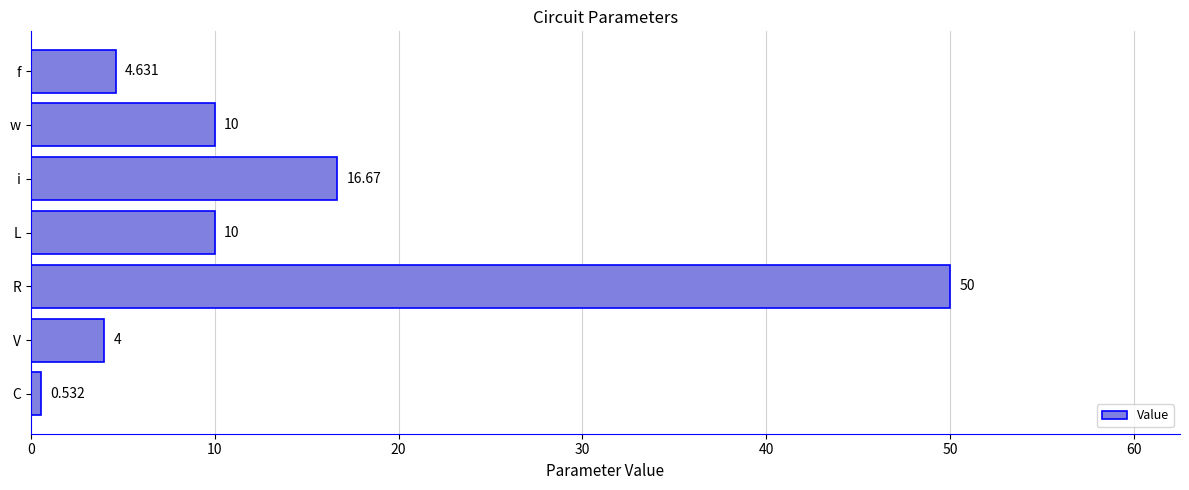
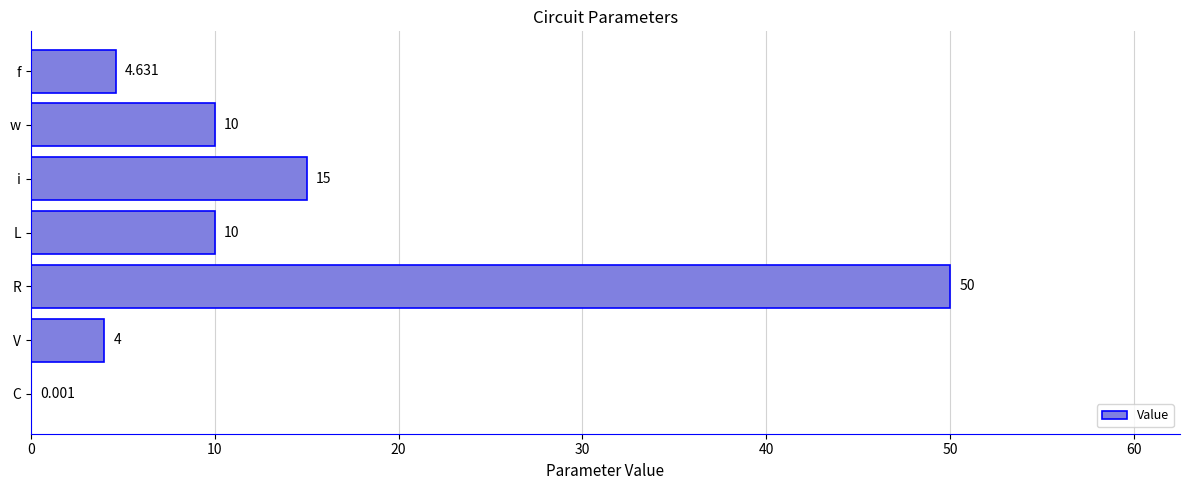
i: 16.67 -> 15
C: 0.532 -> 0.001
